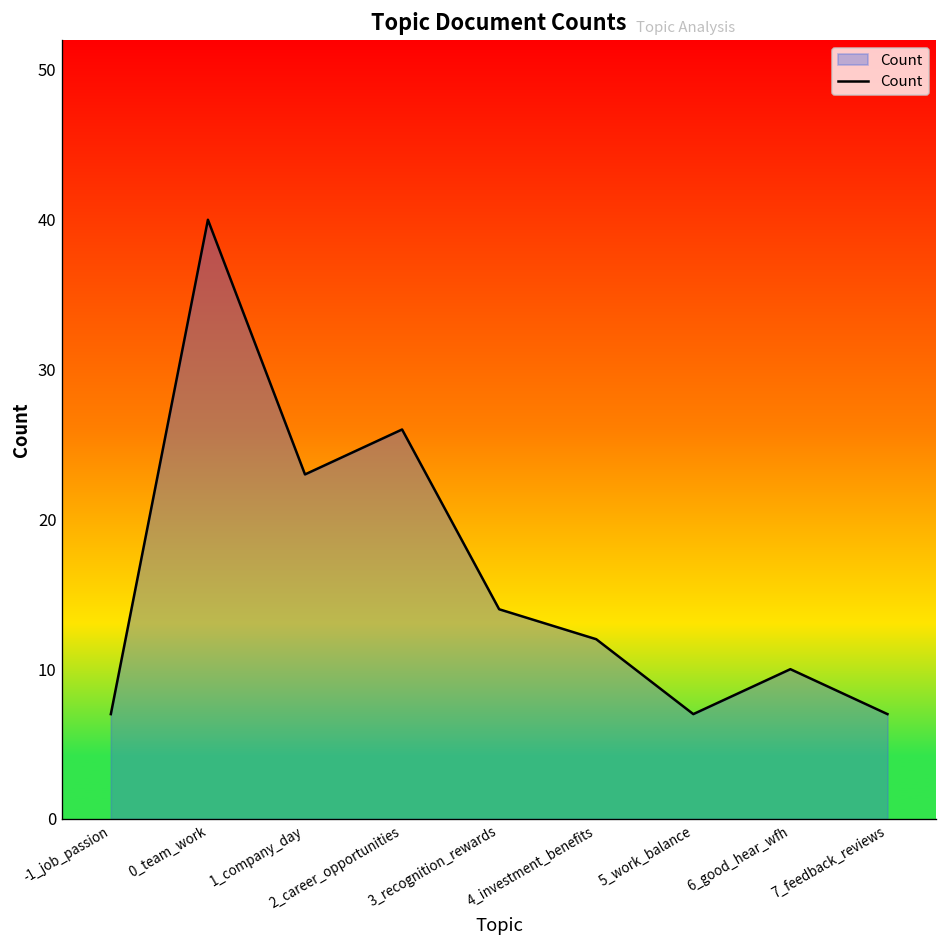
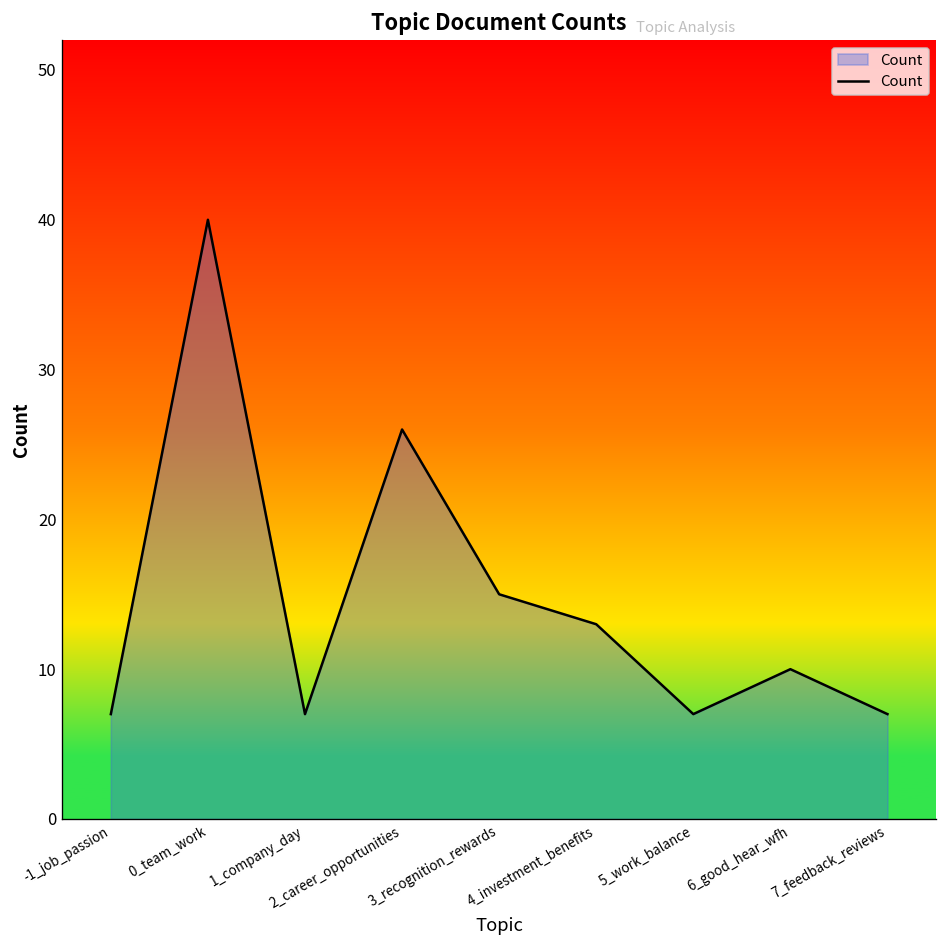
1_company_day: 23 -> 7
3_recognition_rewards: 14 -> 15
4_investment_benefits: 12 -> 13
